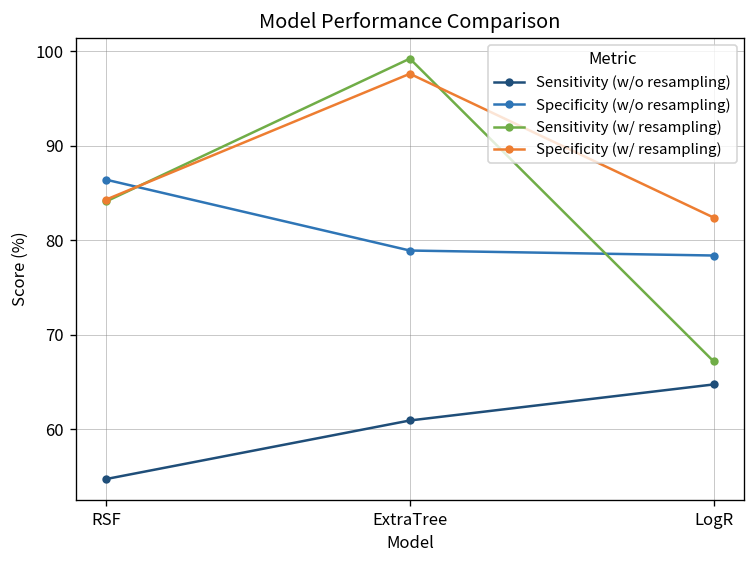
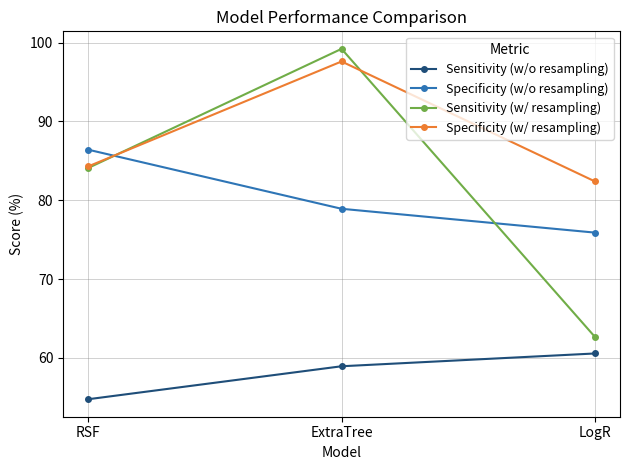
Sensitivity (w/o resampling), ExtraTree: 61 -> 59
Sensitivity (w/o resampling), LogR: 65 -> 61
Specificity (w/o resampling), LogR: 78 -> 76
Sensitivity (w/ resampling), LogR: 67 -> 63
